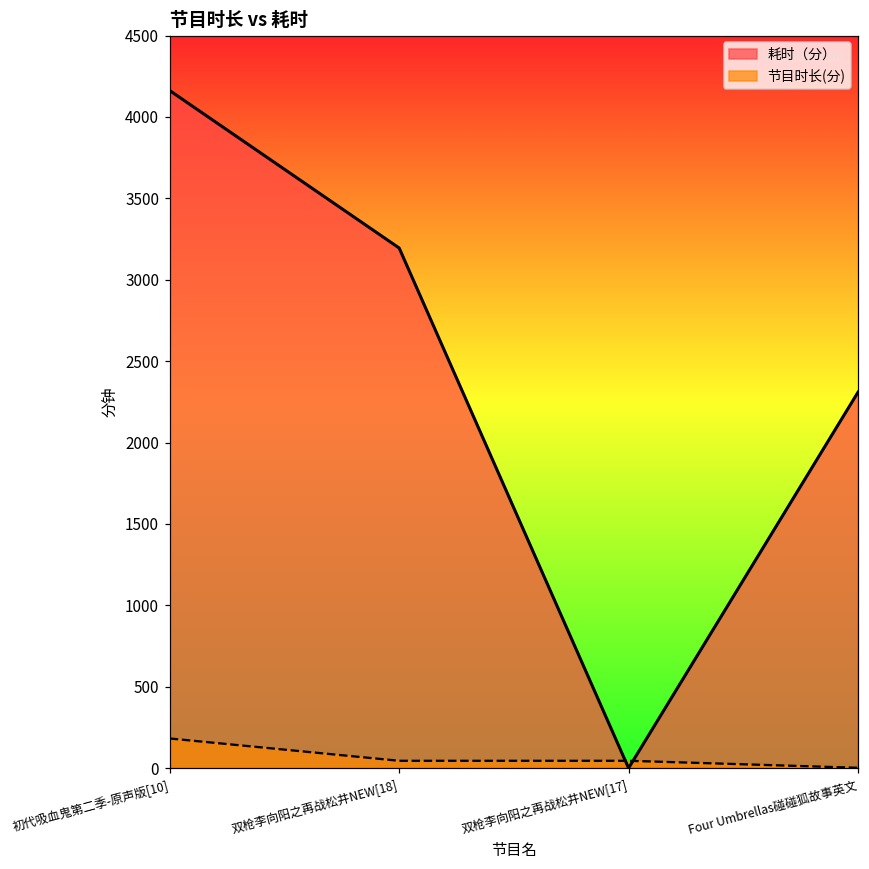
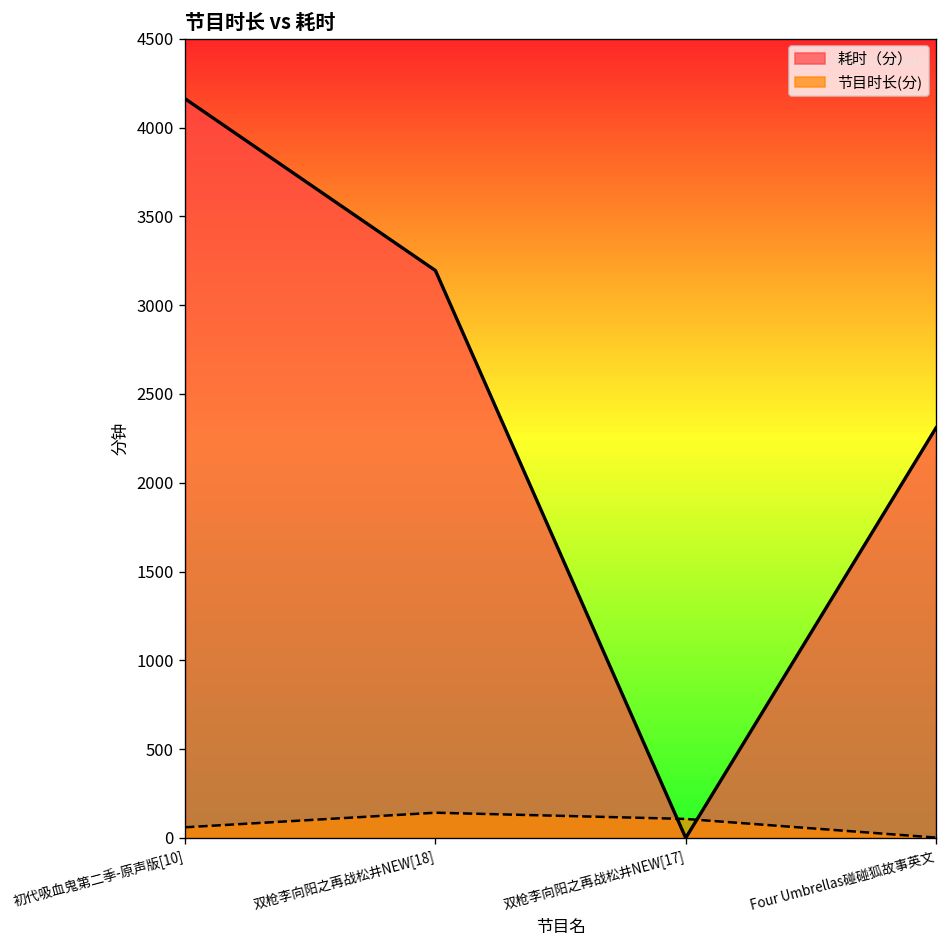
节目时长(分), 初代吸血鬼第二季-原声版[10]: 180 -> 60
节目时长(分), 双枪李向阳之再战松井NEW[18]: 50 -> 140
节目时长(分), 双枪李向阳之再战松井NEW[17]: 50 -> 110
